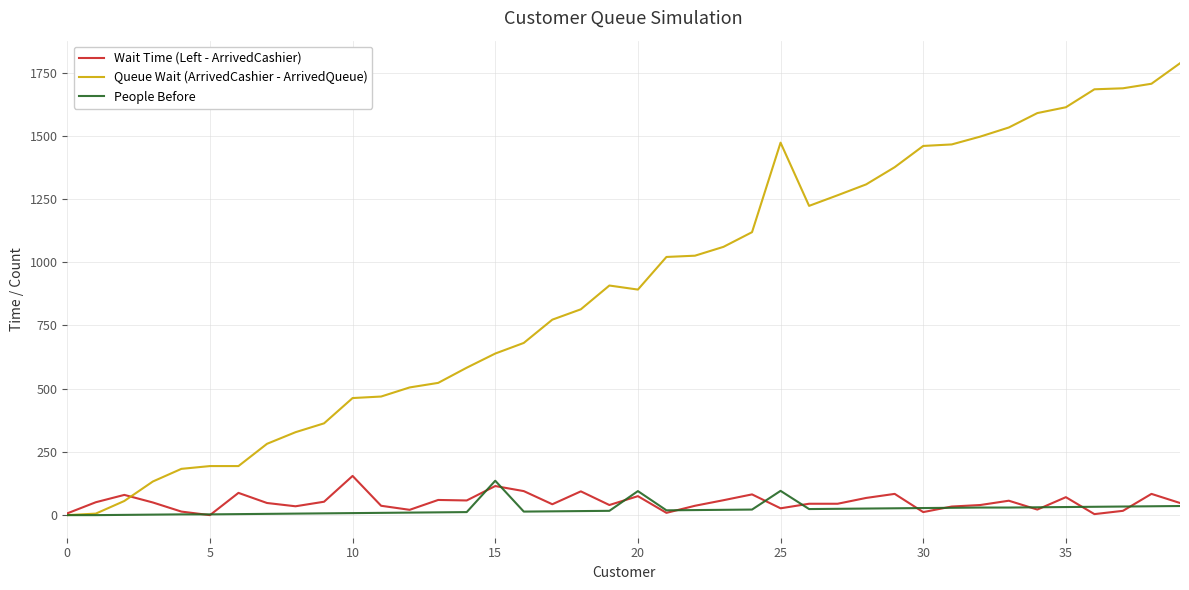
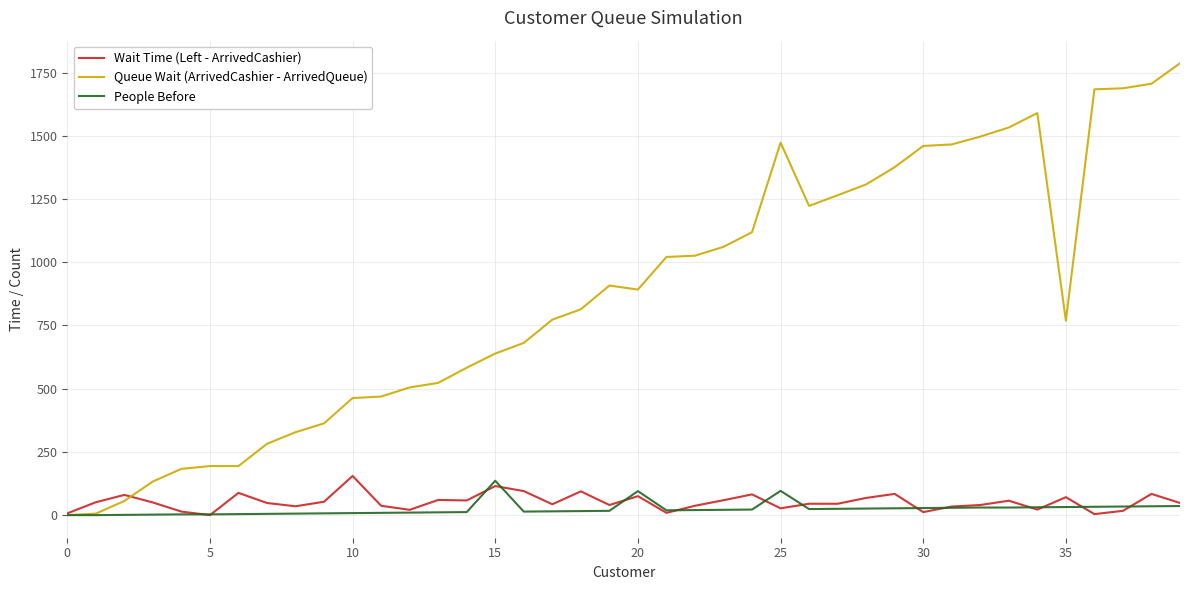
Queue Wait (ArrivedCashier - ArrivedQueue), 35: 1610 -> 770
